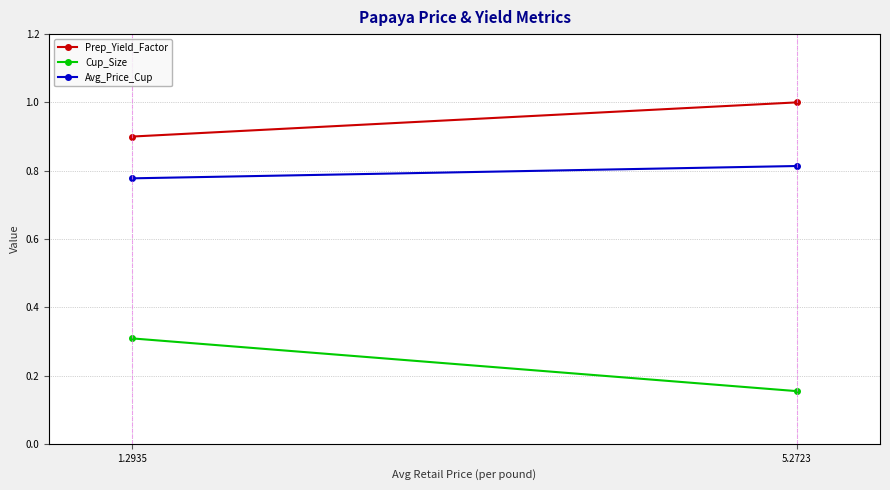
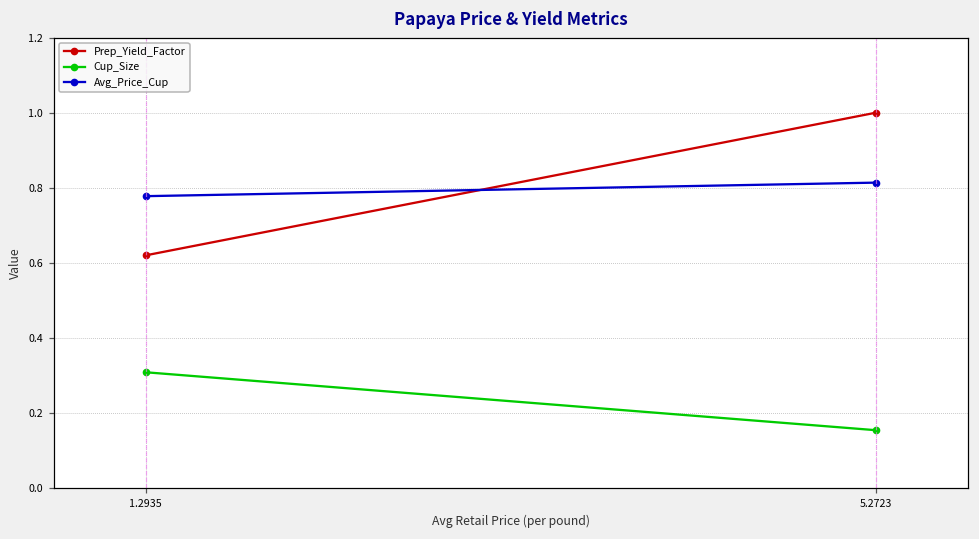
Prep_Yield_Factor, 1.2935: 0.90 -> 0.62
